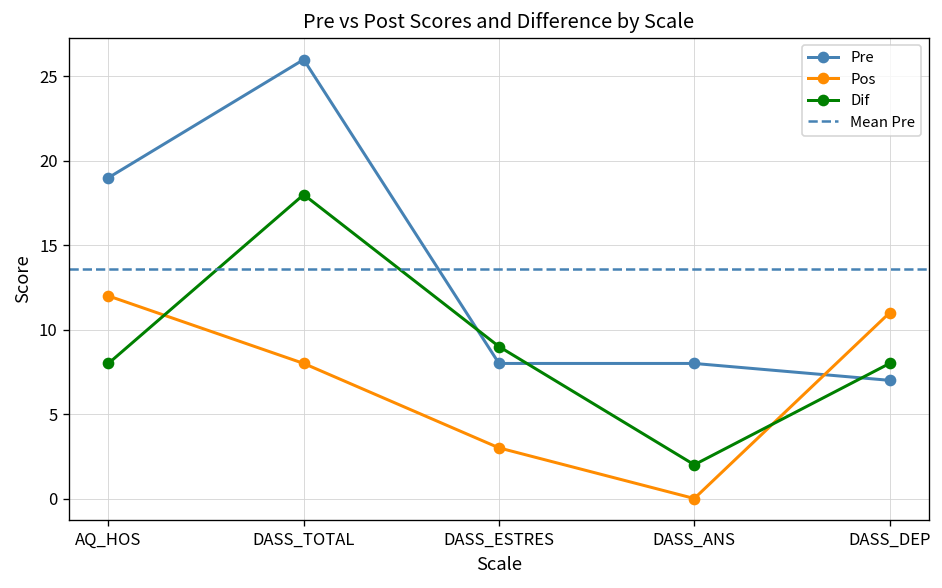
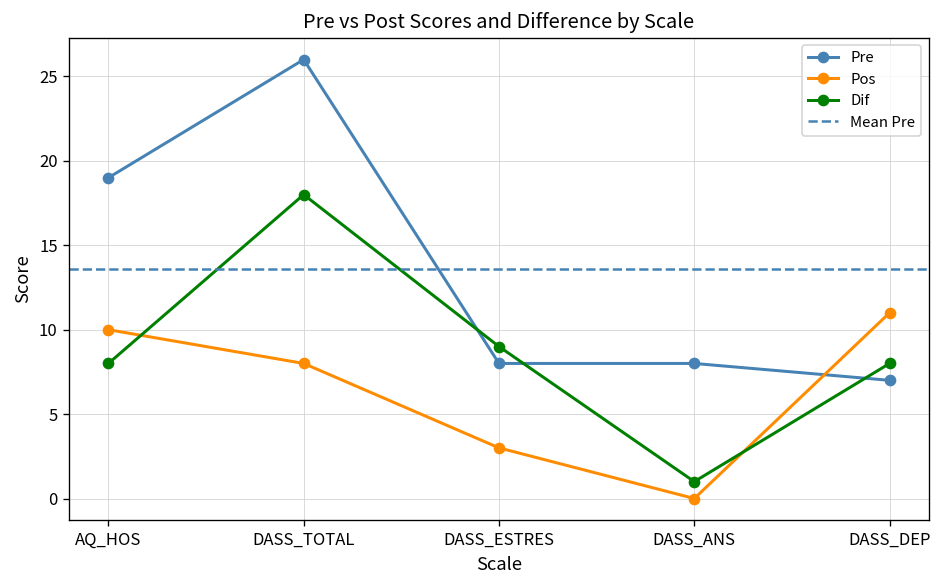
Pos, AQ_HOS: 12 -> 10
Dif, DASS_ANS: 2 -> 1
